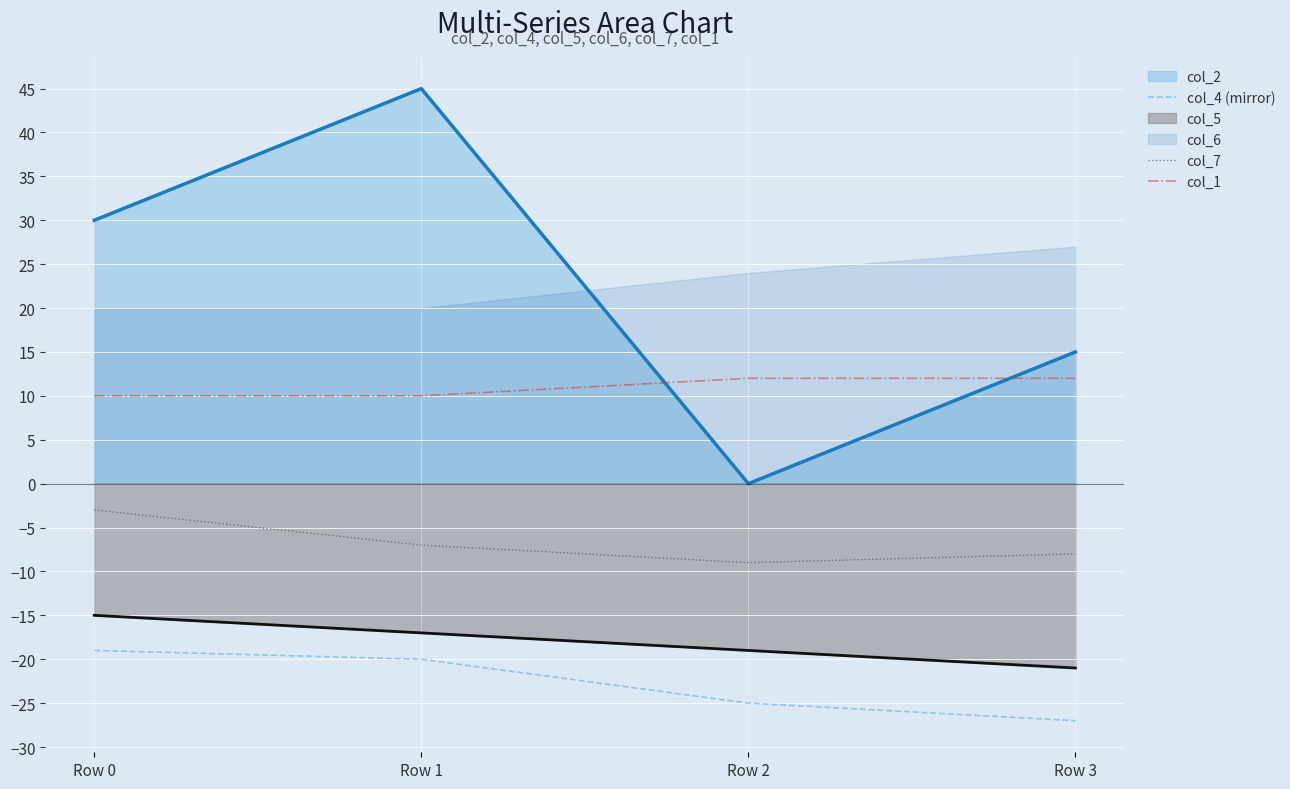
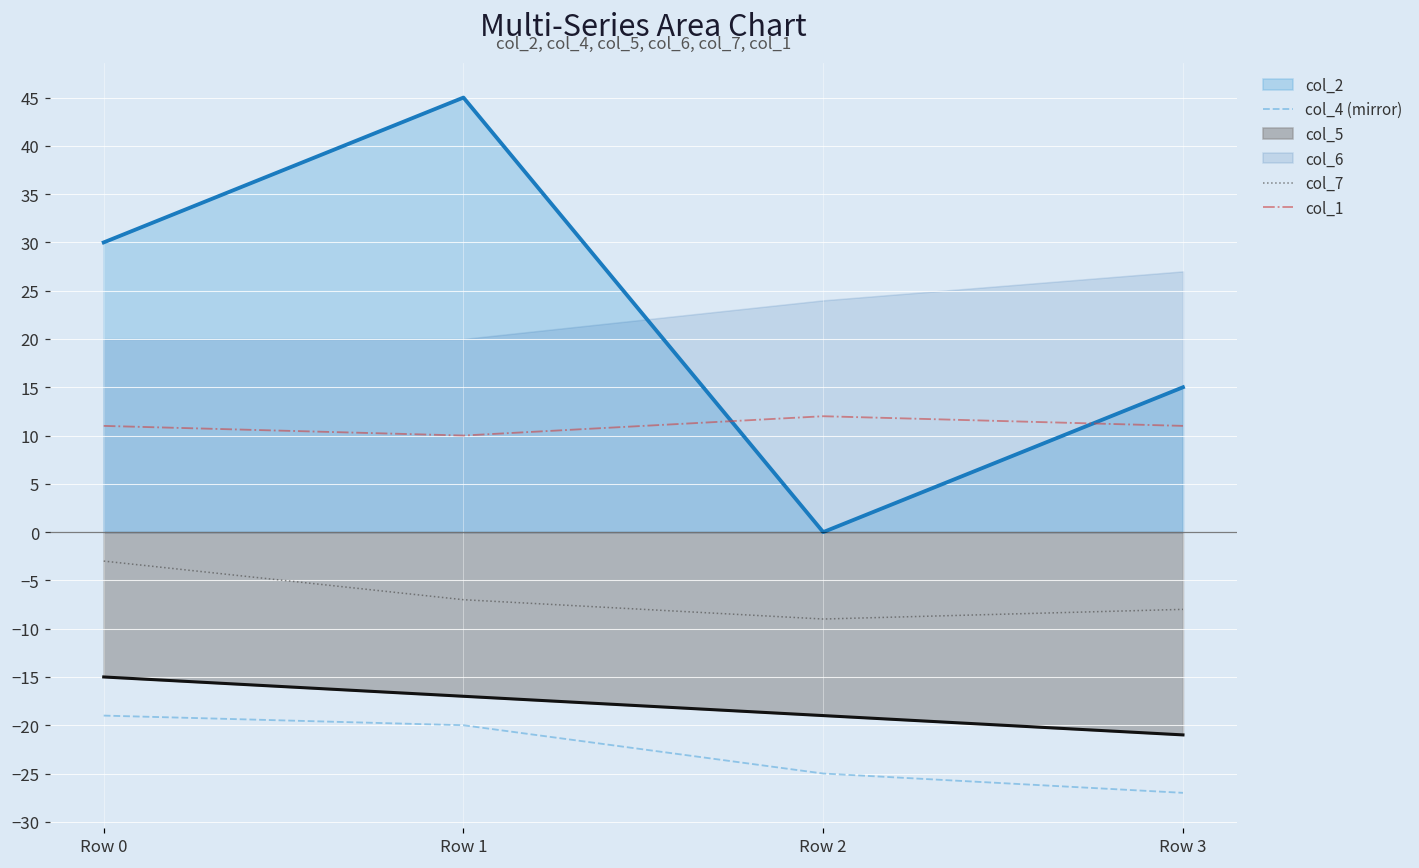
col_1, Row 0: 10 -> 11
col_1, Row 3: 12 -> 11
